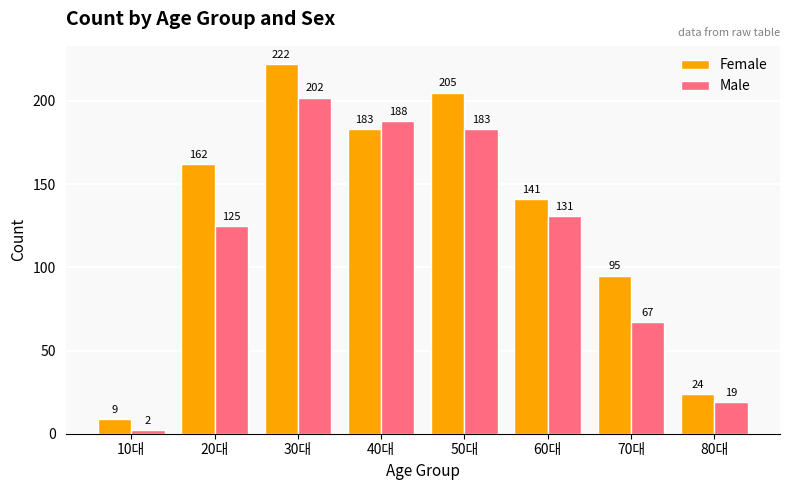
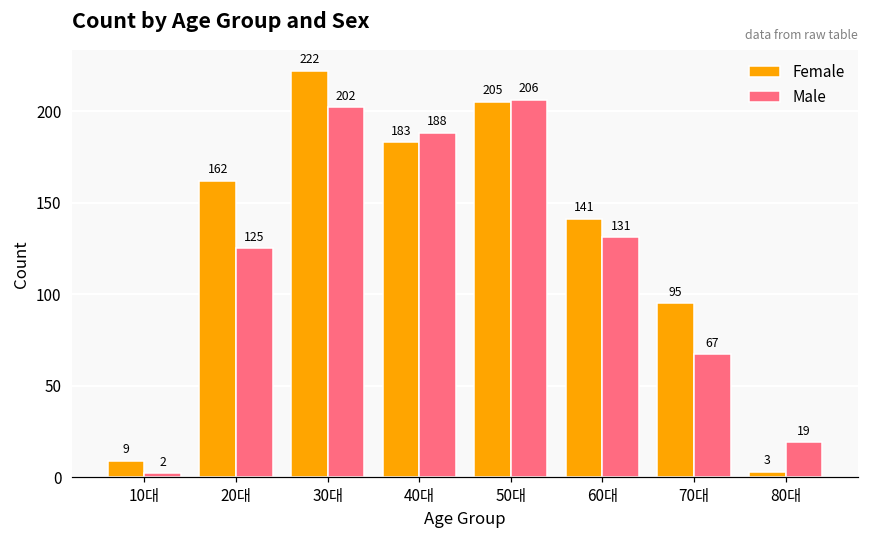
Male, 50대: 183 -> 206
Female, 80대: 24 -> 3
